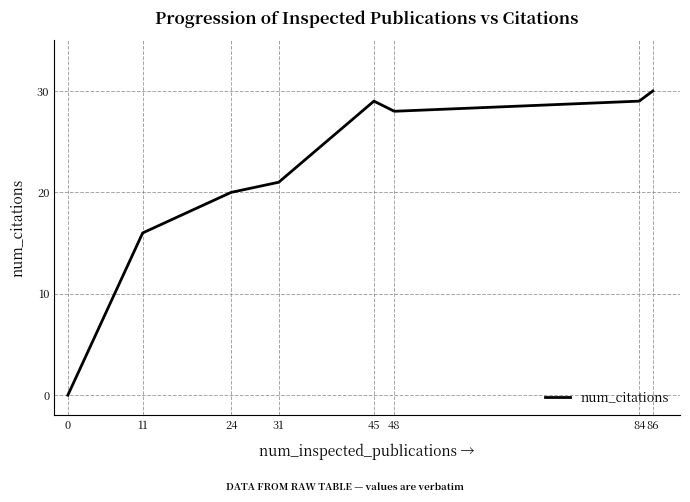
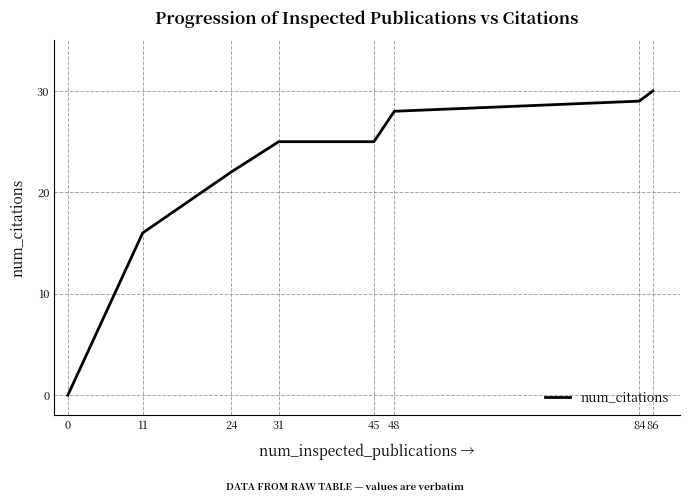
24: 20 -> 22
31: 21 -> 25
45: 29 -> 25
